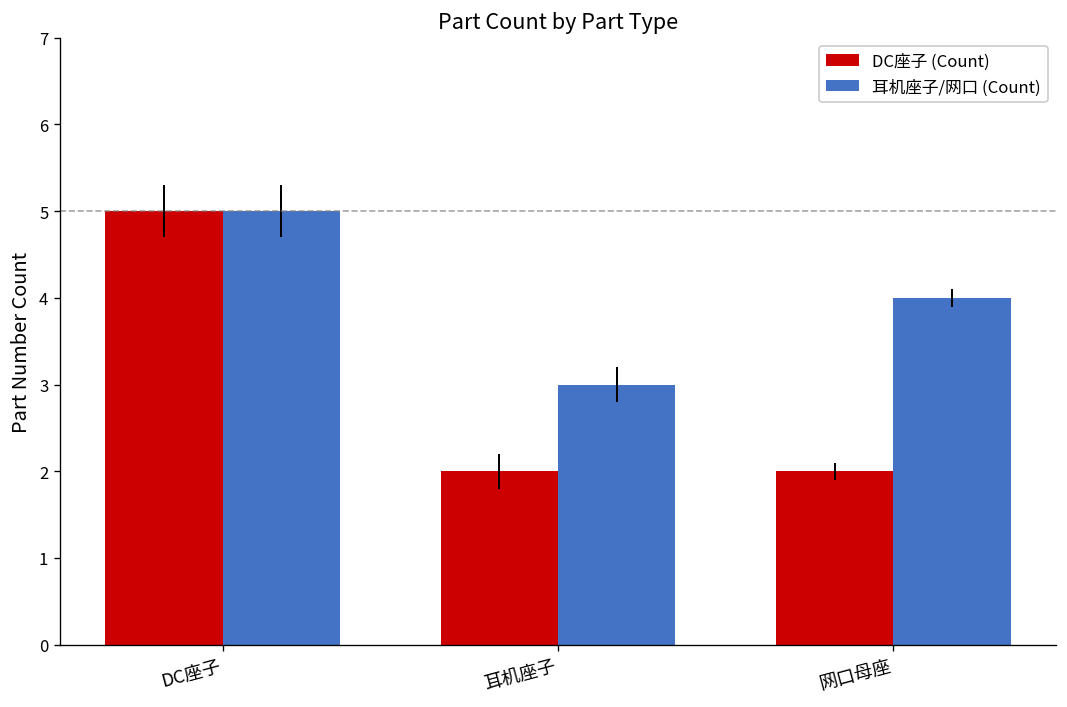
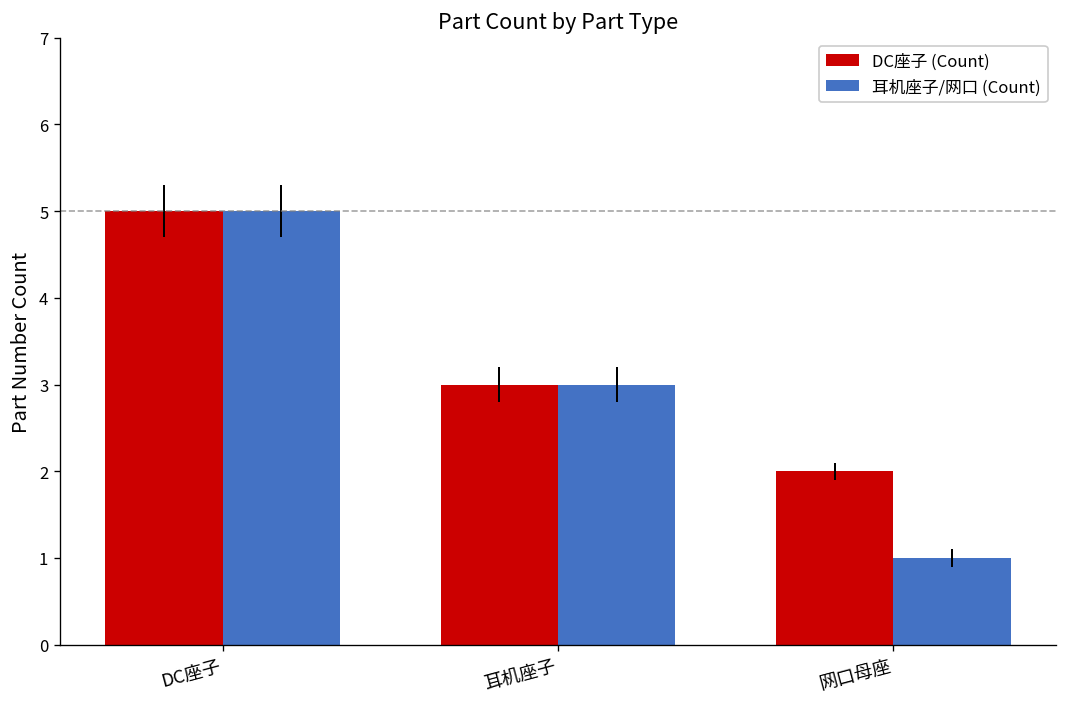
DC座子 (Count), 耳机座子: 2 -> 3
耳机座子/网口 (Count), 网口母座: 4 -> 1
